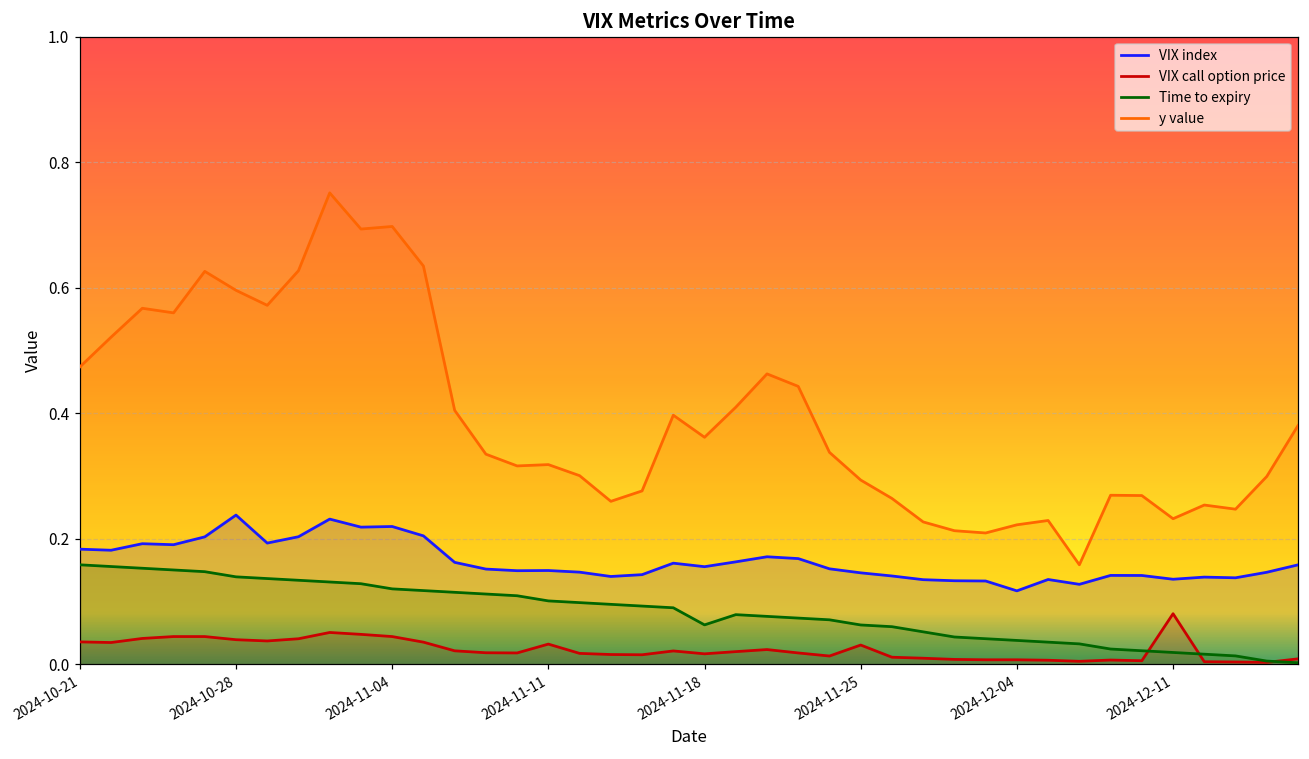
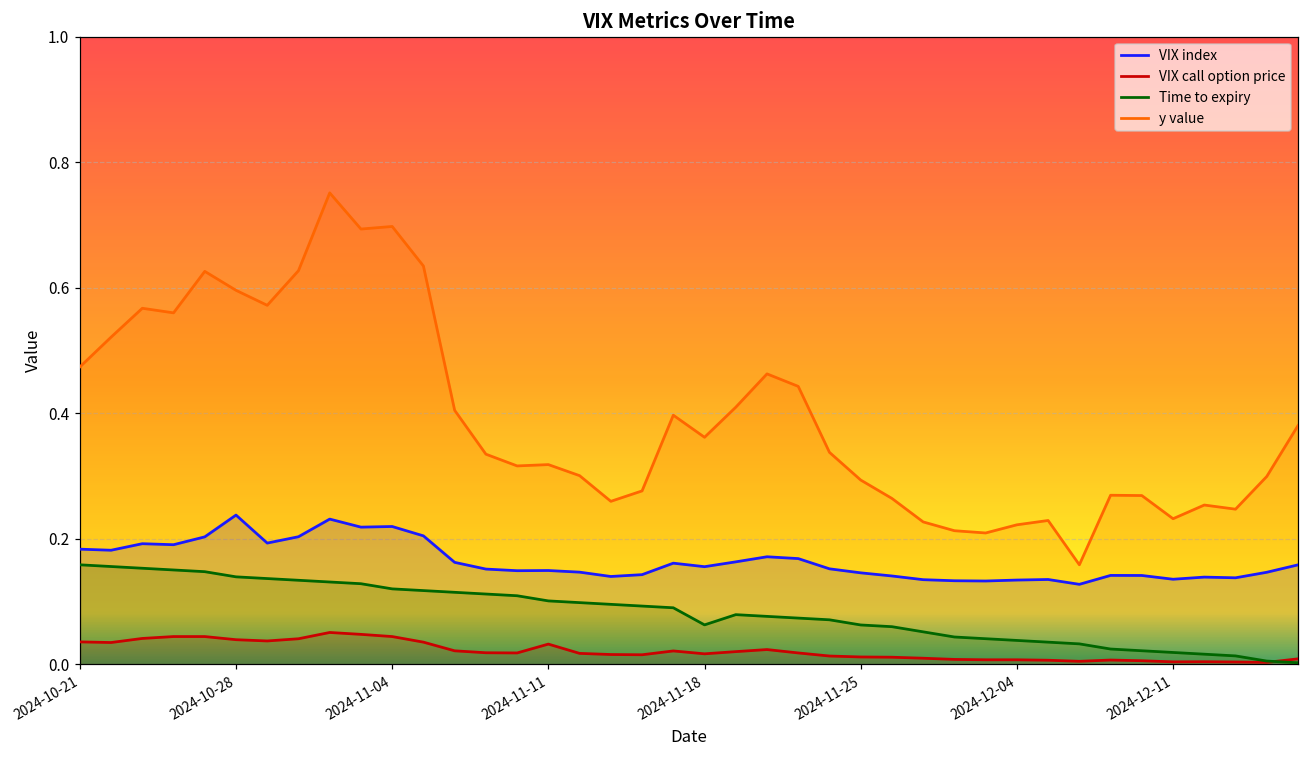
VIX call option price, 2024-11-25: 0.03 -> 0.01
VIX index, 2024-12-04: 0.12 -> 0.13
VIX call option price, 2024-12-11: 0.08 -> 0.00
